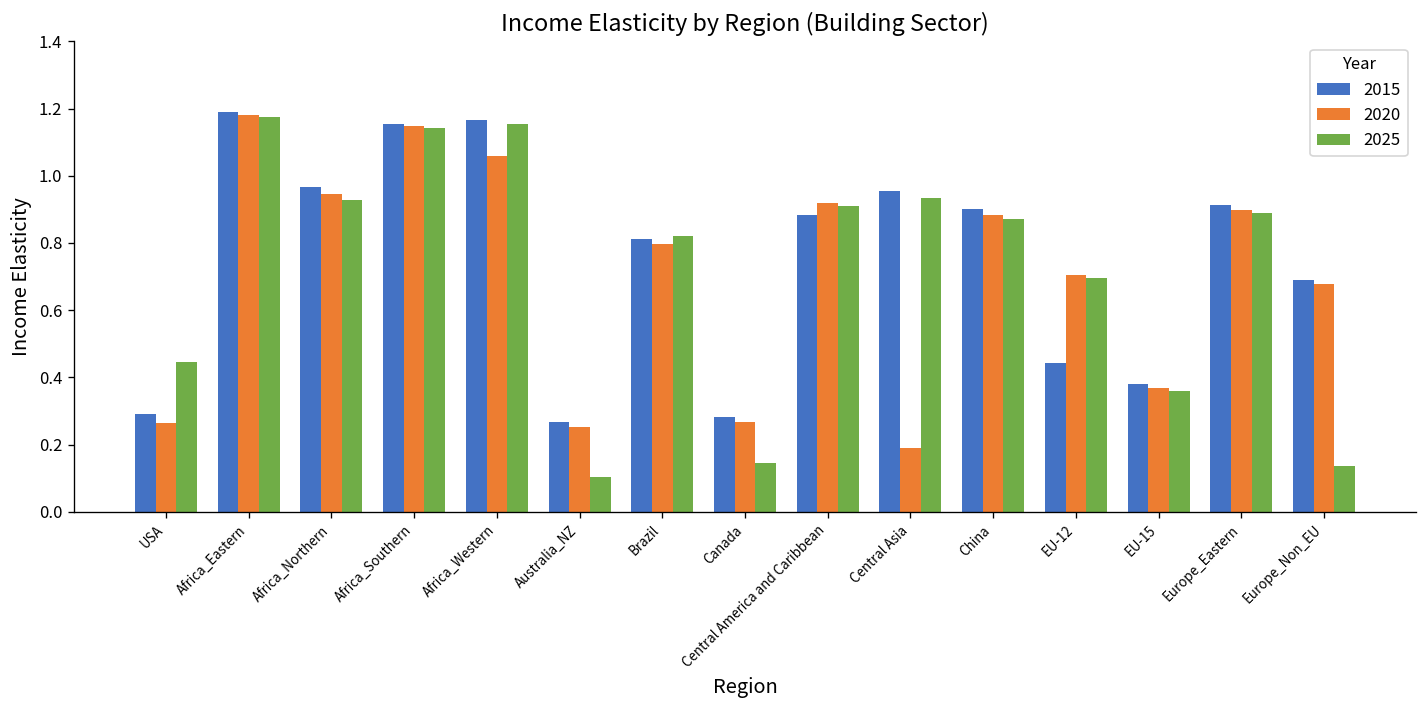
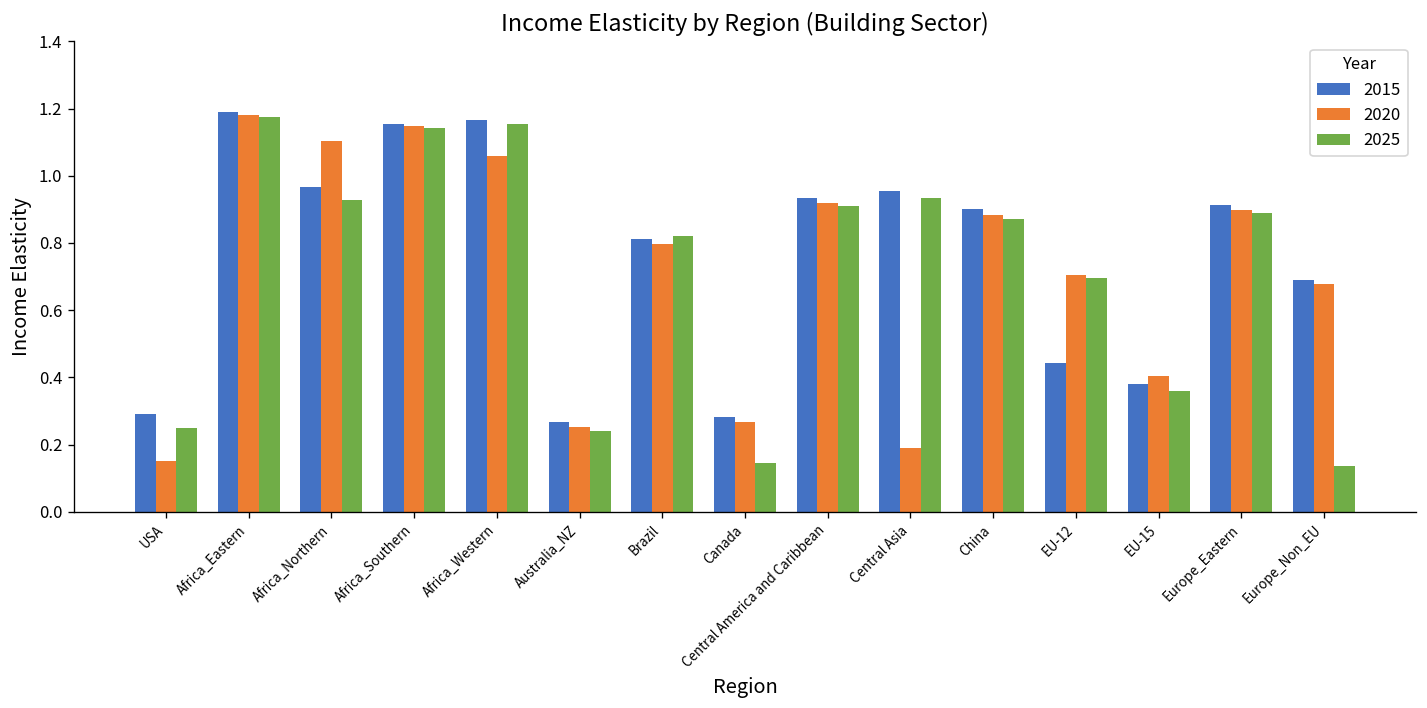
2020, USA: 0.27 -> 0.15
2025, USA: 0.45 -> 0.25
2020, Africa_Northern: 0.95 -> 1.10
2025, Australia_NZ: 0.10 -> 0.24
2015, Central America and Caribbean: 0.88 -> 0.93
2020, EU-15: 0.37 -> 0.41
